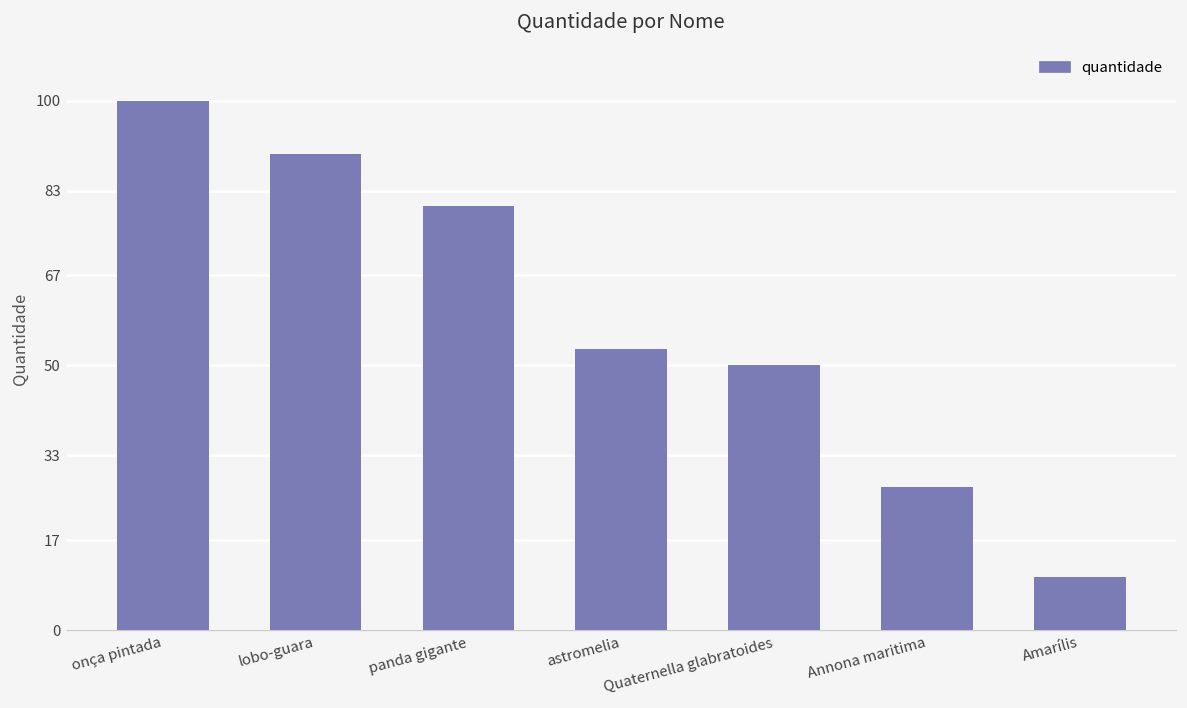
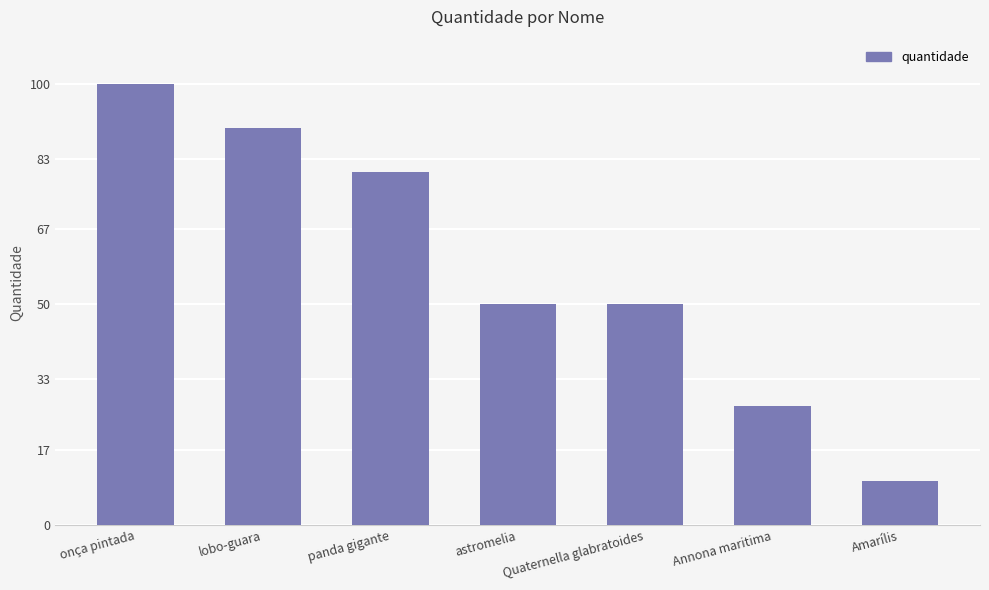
astromelia: 53 -> 50
